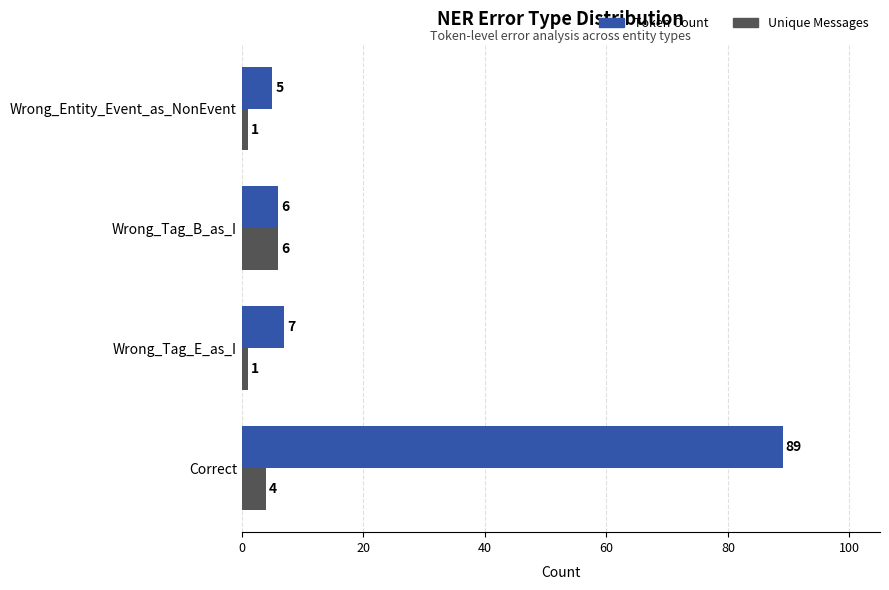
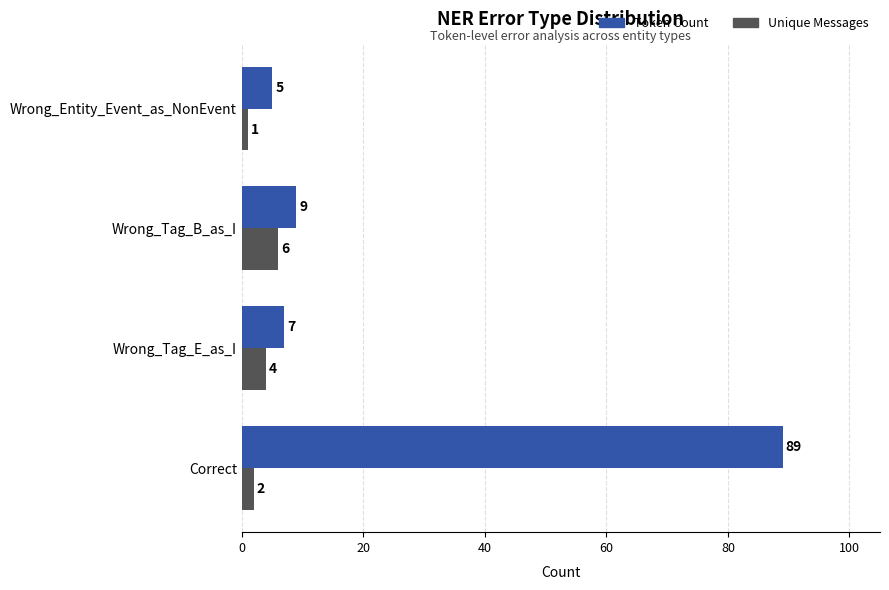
Token Count, Wrong_Tag_B_as_I: 6 -> 9
Unique Messages, Wrong_Tag_E_as_I: 1 -> 4
Unique Messages, Correct: 4 -> 2
